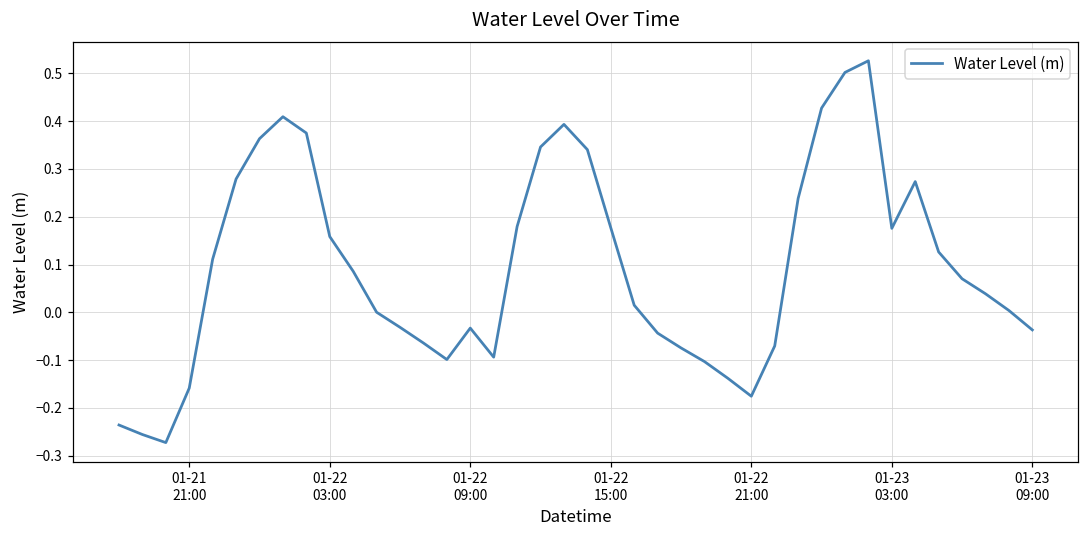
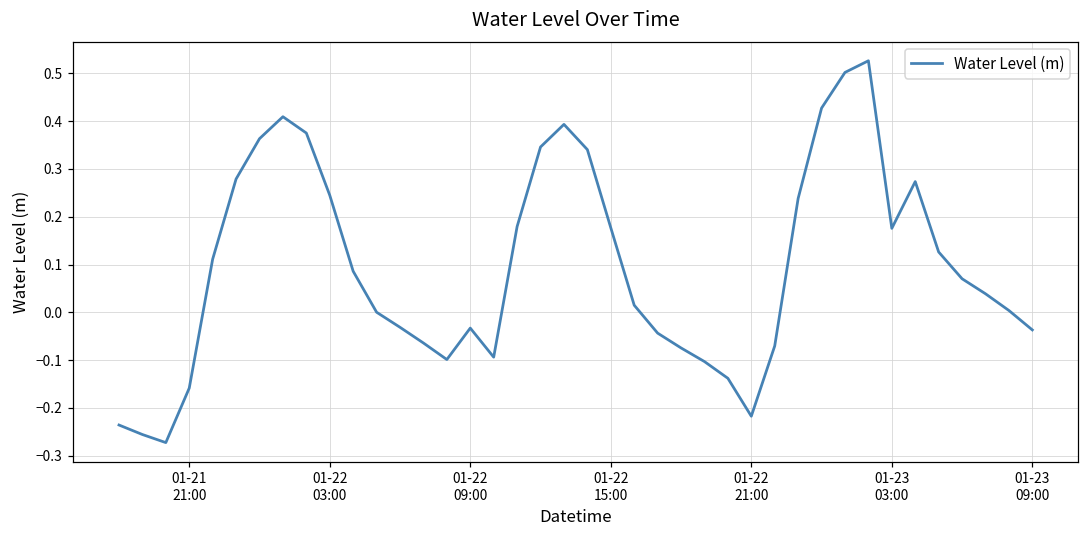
01-22 03:00: 0.16 -> 0.24
01-22 21:00: -0.18 -> -0.22
